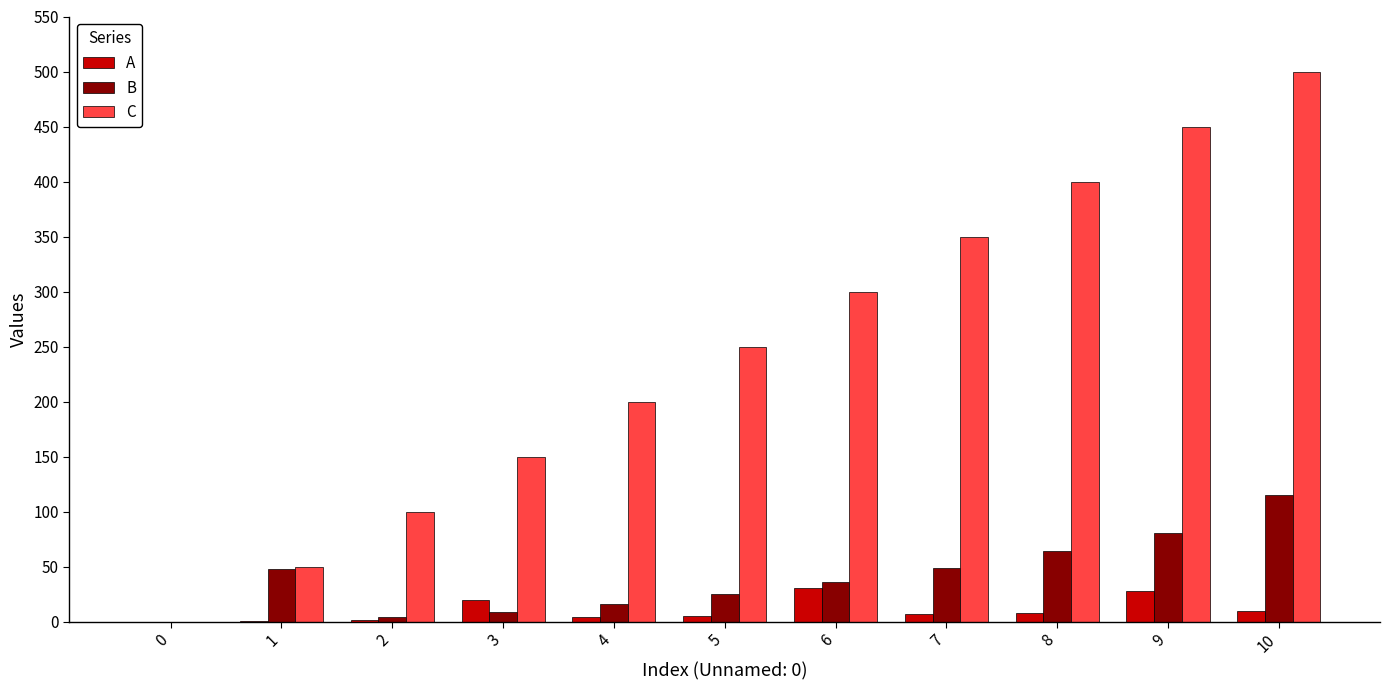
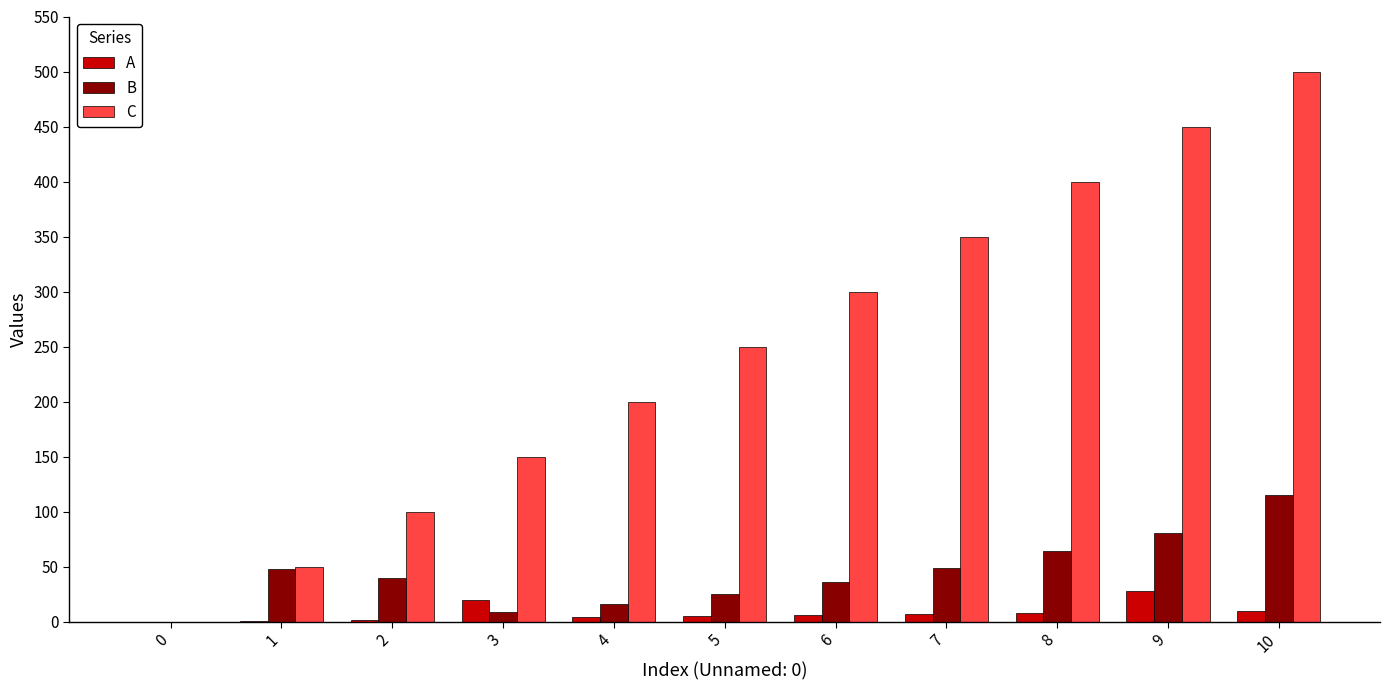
B, 2: 4 -> 40
A, 6: 31 -> 6
